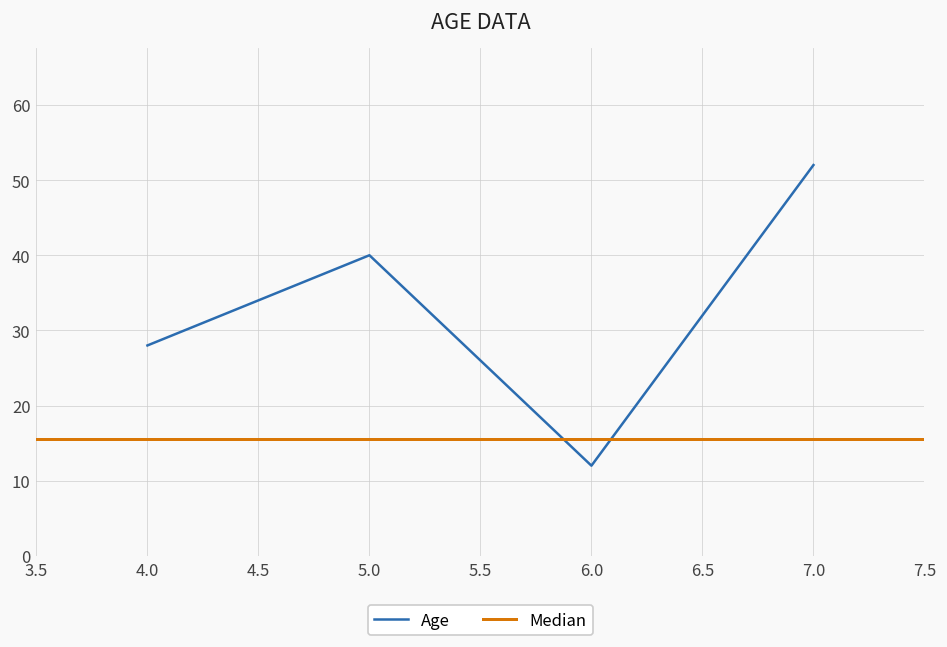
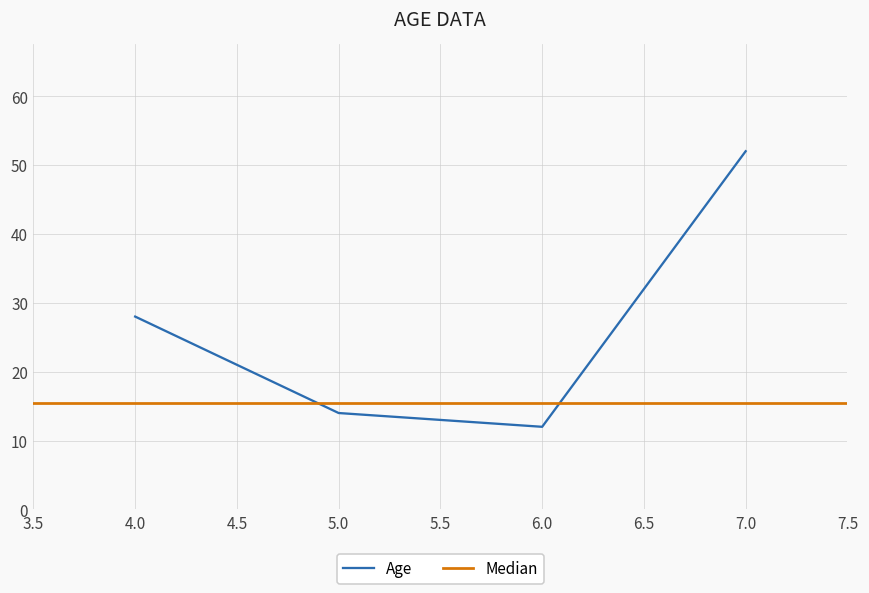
5.0: 40 -> 14
